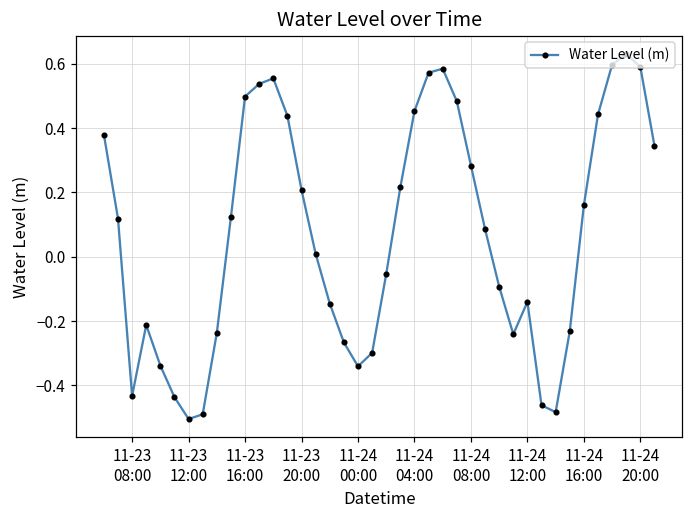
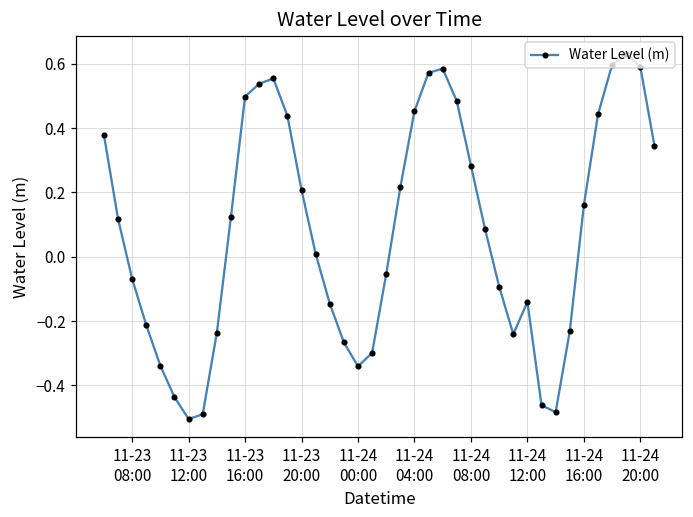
11-23 08:00: -0.43 -> -0.07
